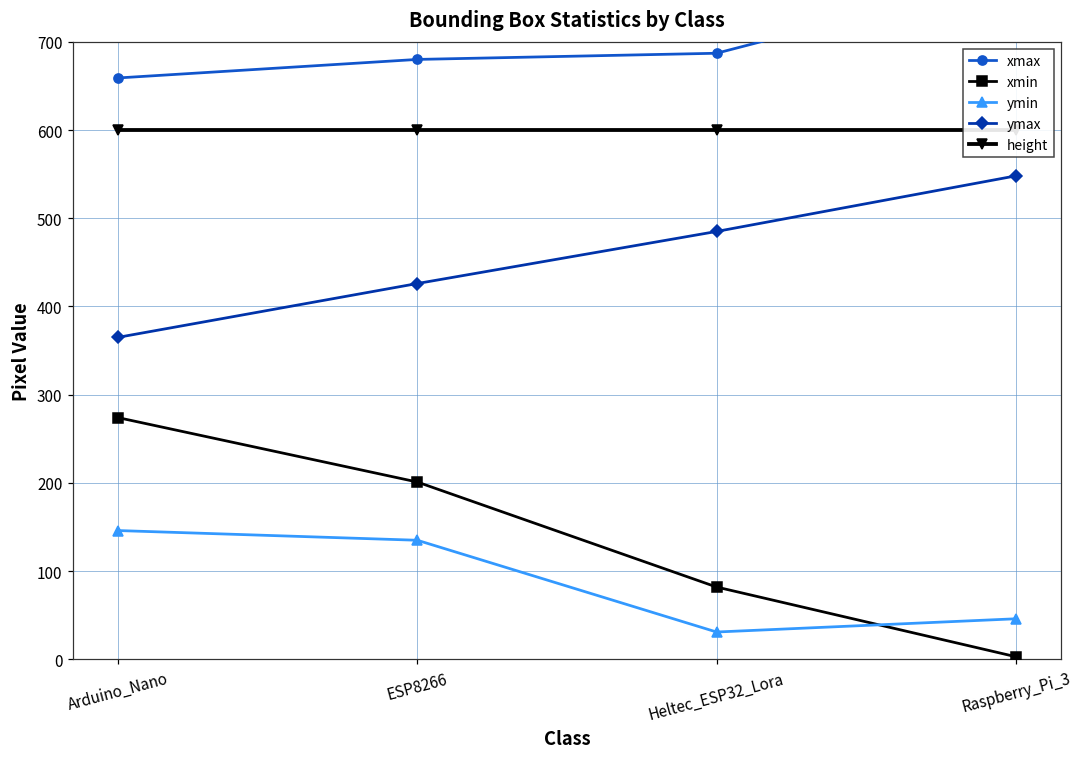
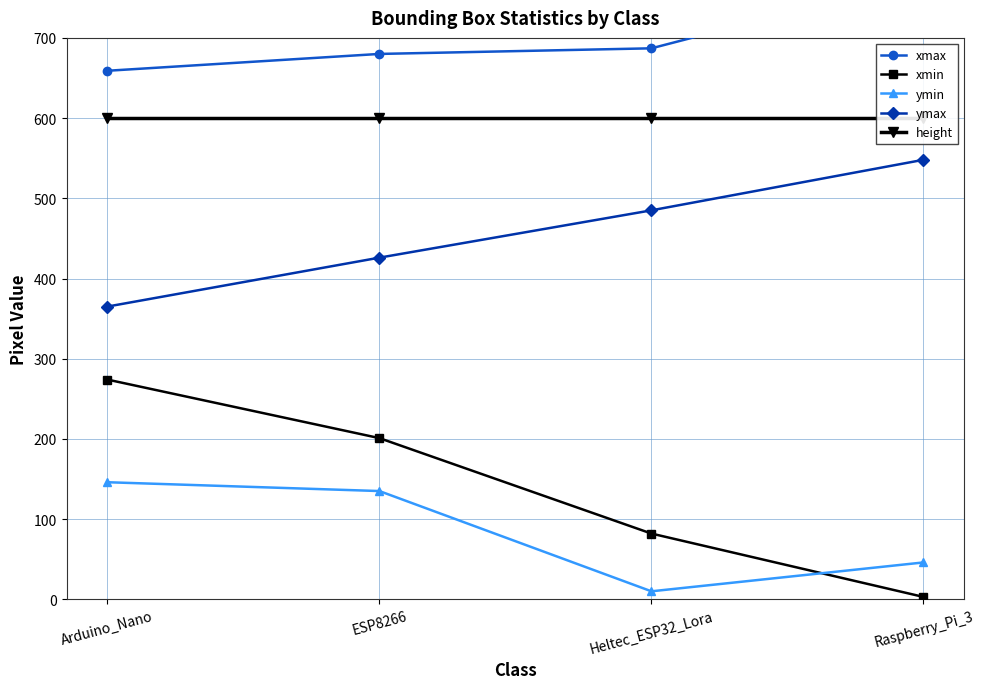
ymin, Heltec_ESP32_Lora: 30 -> 10
